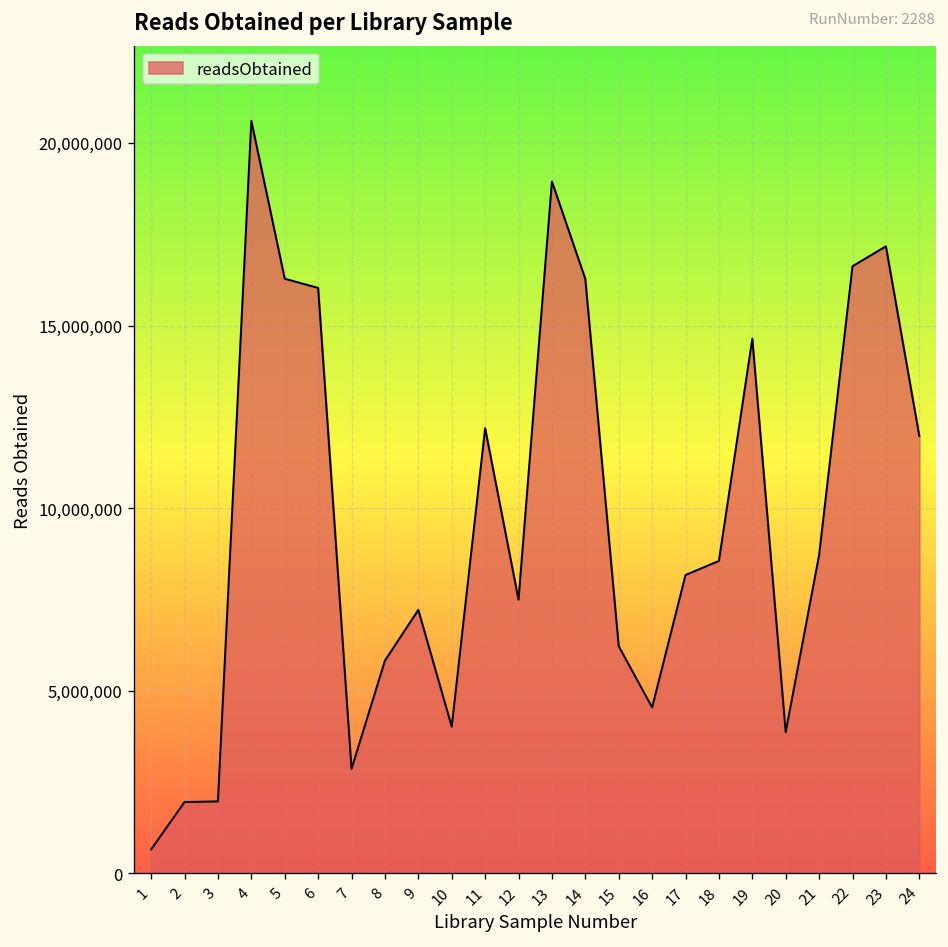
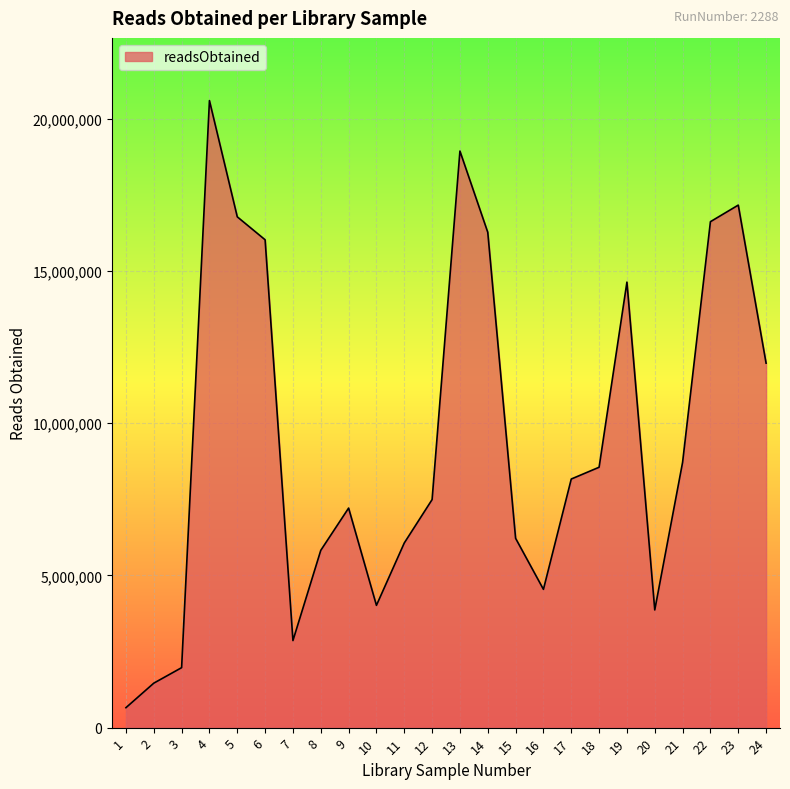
2: 2,000,000 -> 1,500,000
5: 16,300,000 -> 16,800,000
11: 12,200,000 -> 6,100,000
